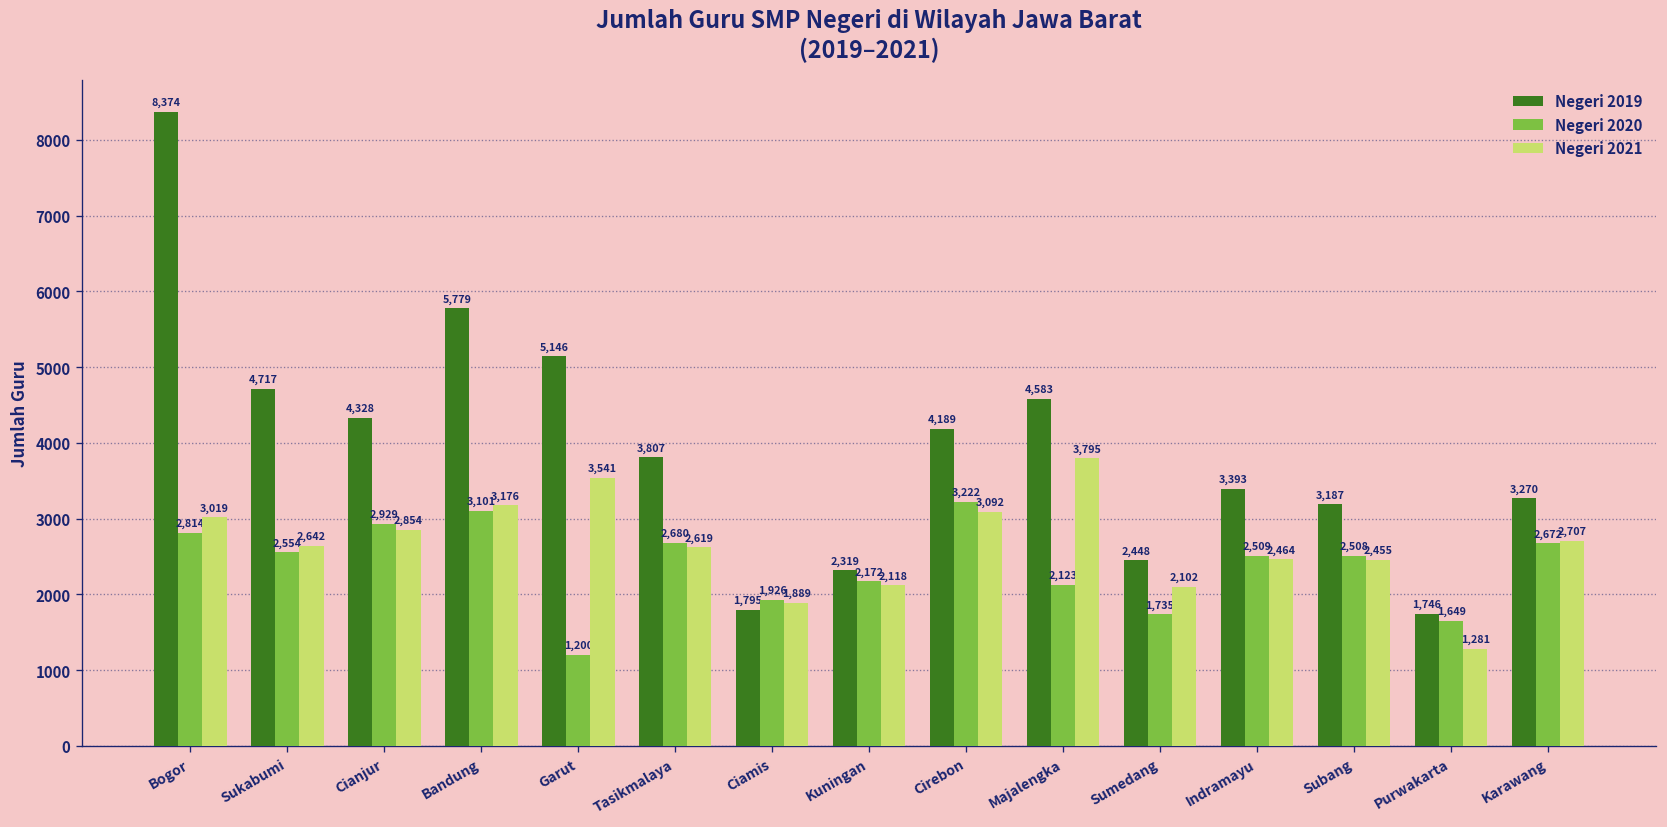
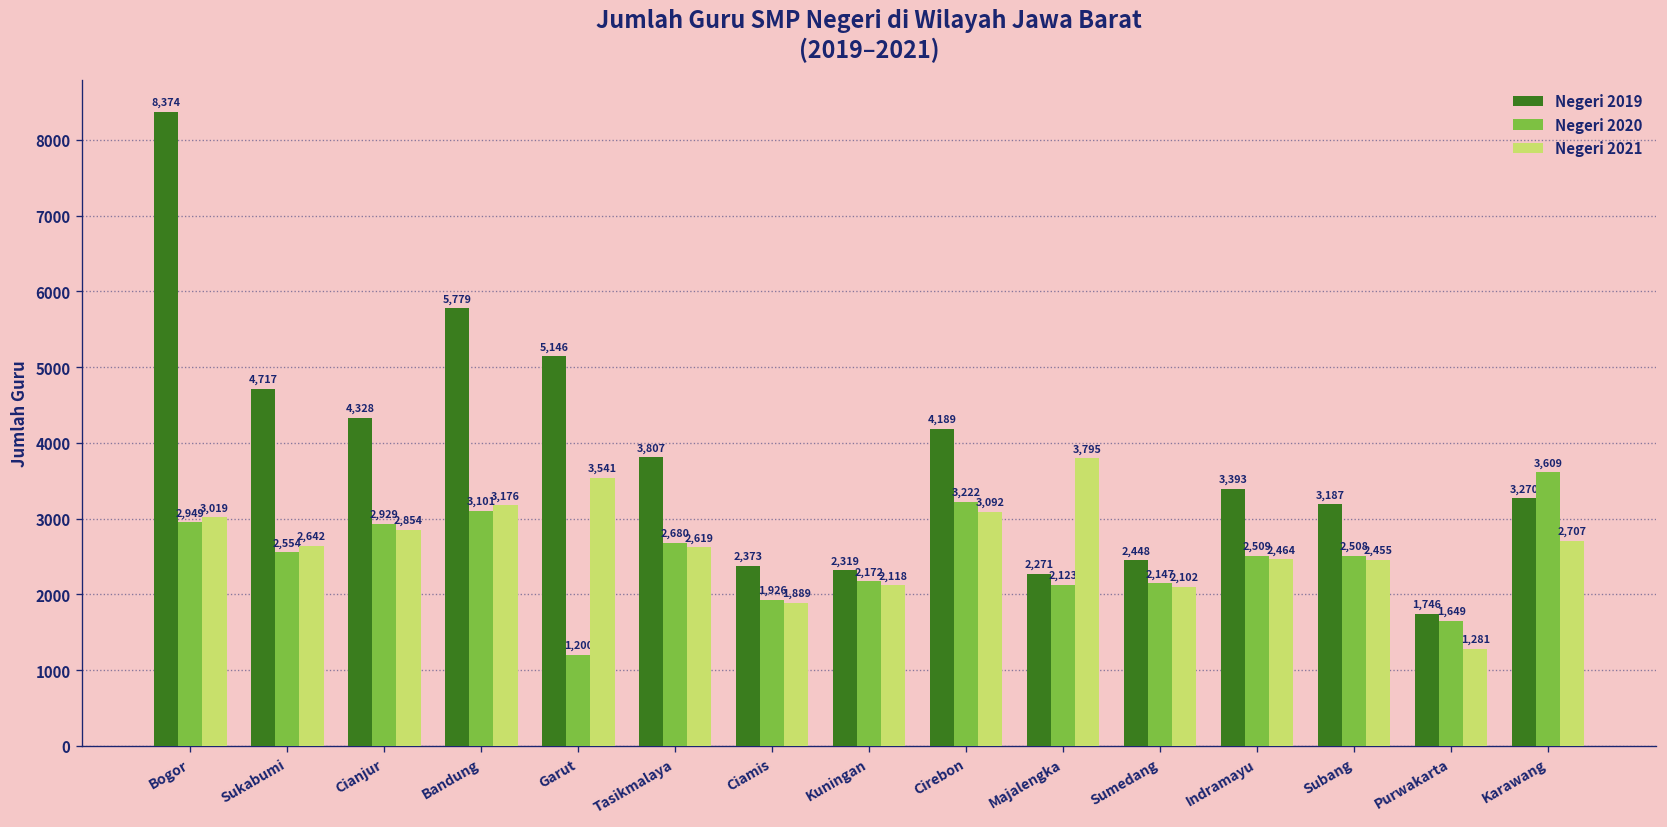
Negeri 2020, Bogor: 2,814 -> 2,949
Negeri 2019, Ciamis: 1,795 -> 2,373
Negeri 2019, Majalengka: 4,583 -> 2,271
Negeri 2020, Sumedang: 1,735 -> 2,147
Negeri 2020, Karawang: 2,672 -> 3,609
